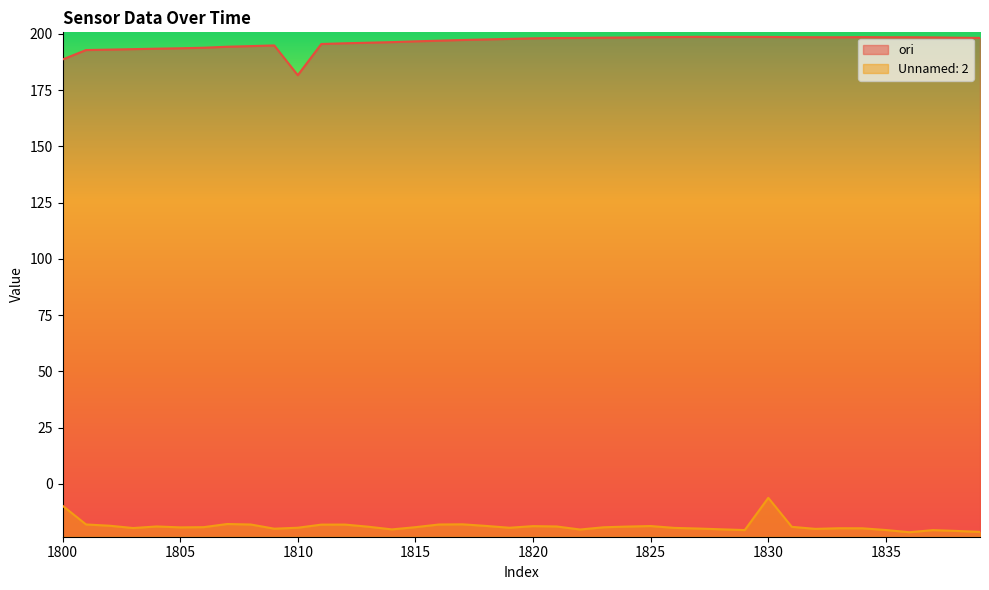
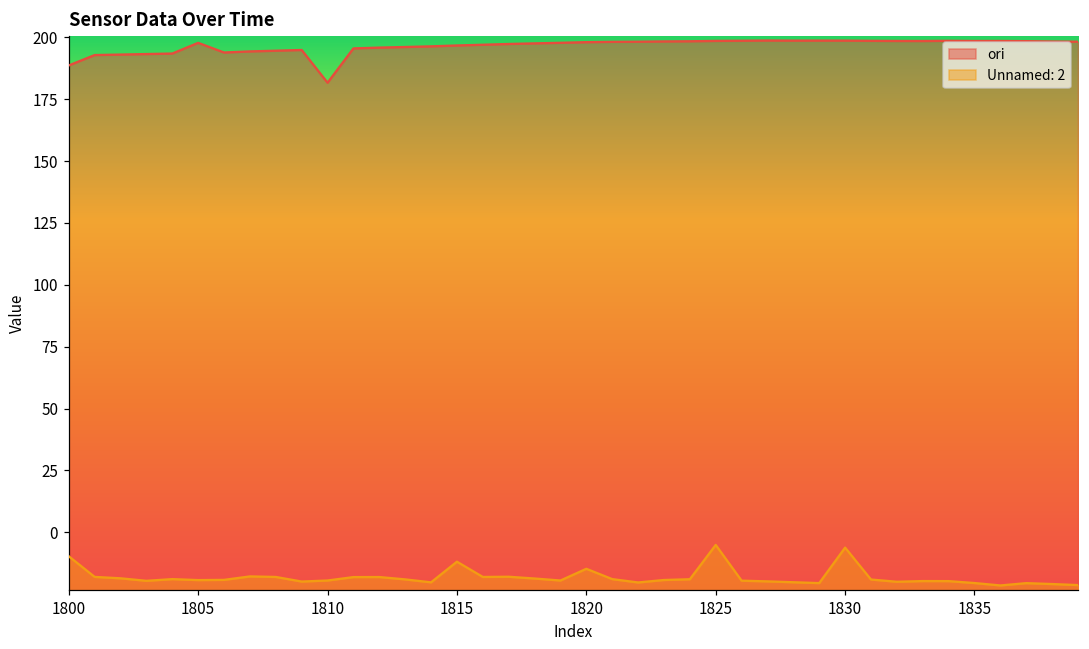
ori, 1805: 194 -> 198
Unnamed: 2, 1815: -19 -> -12
Unnamed: 2, 1820: -19 -> -15
Unnamed: 2, 1825: -19 -> -5
